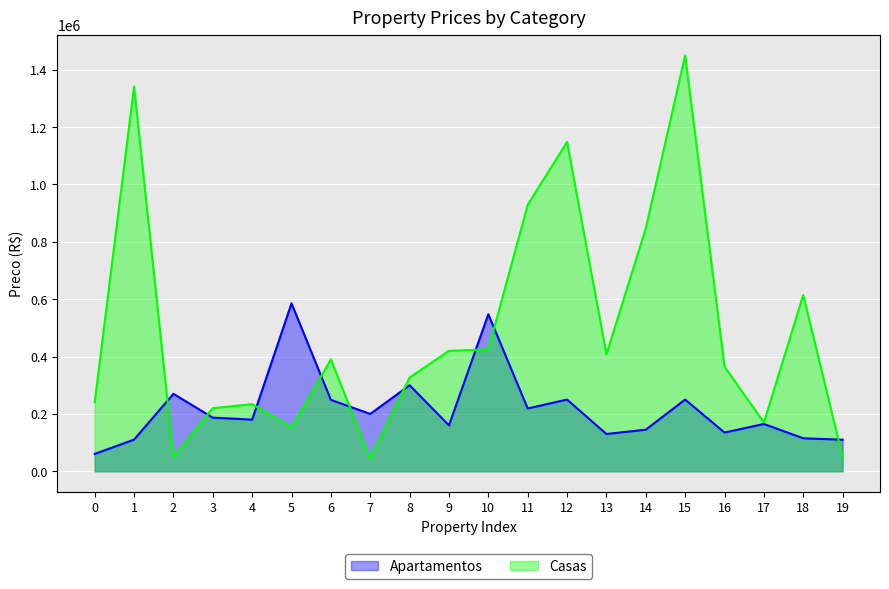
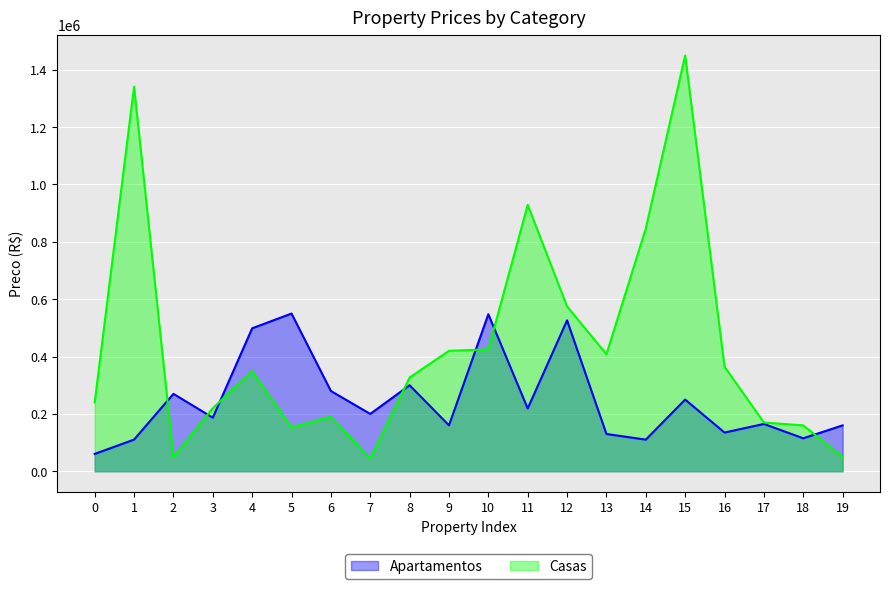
Apartamentos, 4: 180000 -> 500000
Casas, 4: 230000 -> 350000
Apartamentos, 5: 590000 -> 550000
Apartamentos, 6: 250000 -> 280000
Casas, 6: 390000 -> 190000
Apartamentos, 12: 250000 -> 530000
Casas, 12: 1150000 -> 570000
Apartamentos, 14: 150000 -> 110000
Casas, 18: 610000 -> 160000
Apartamentos, 19: 110000 -> 160000
